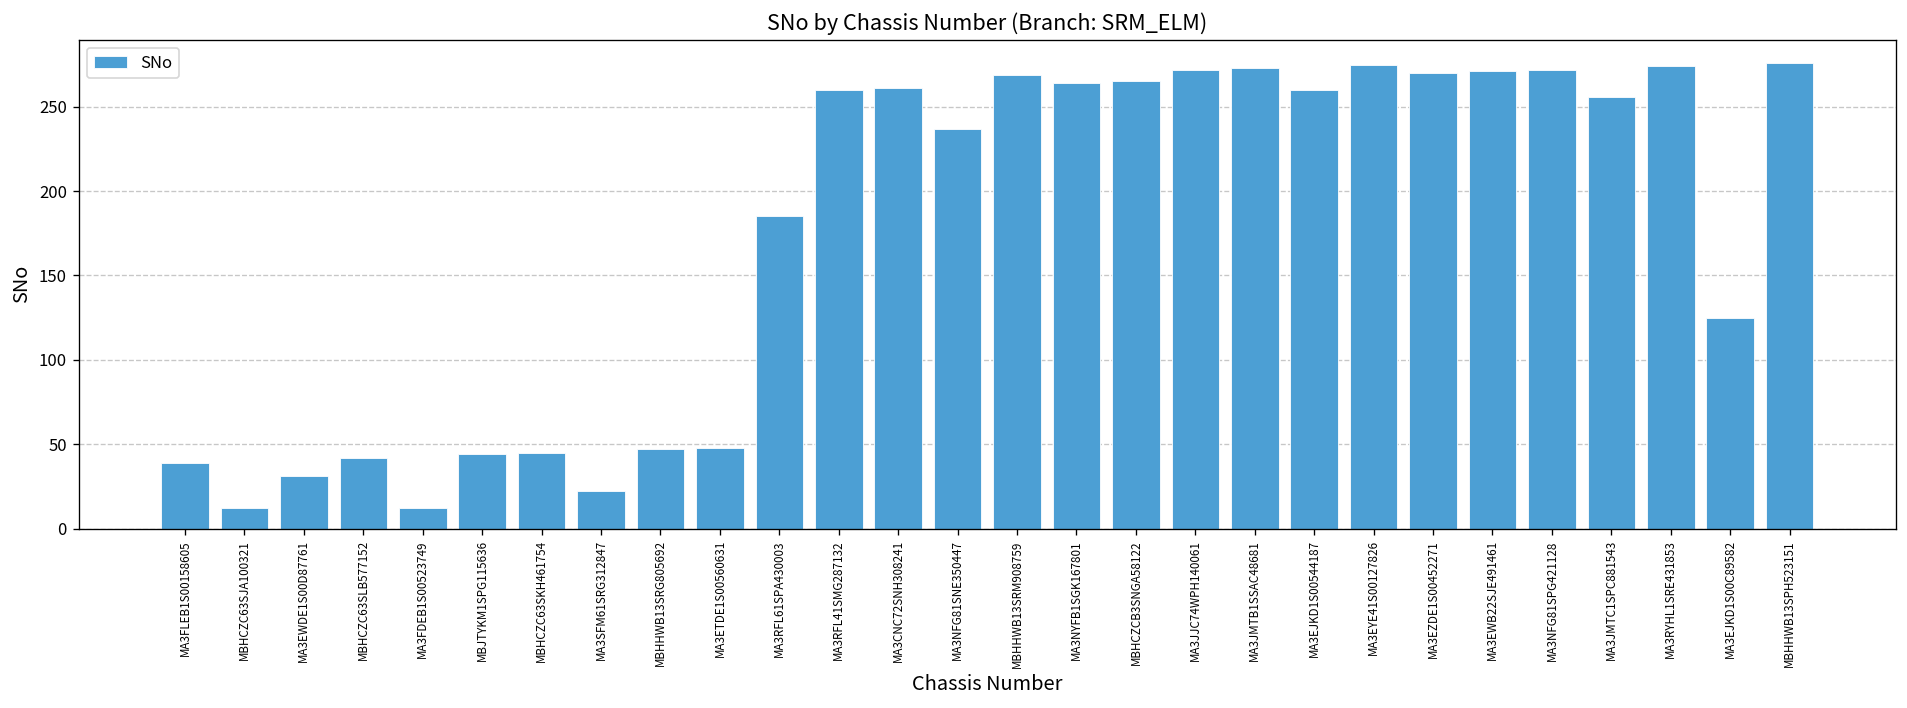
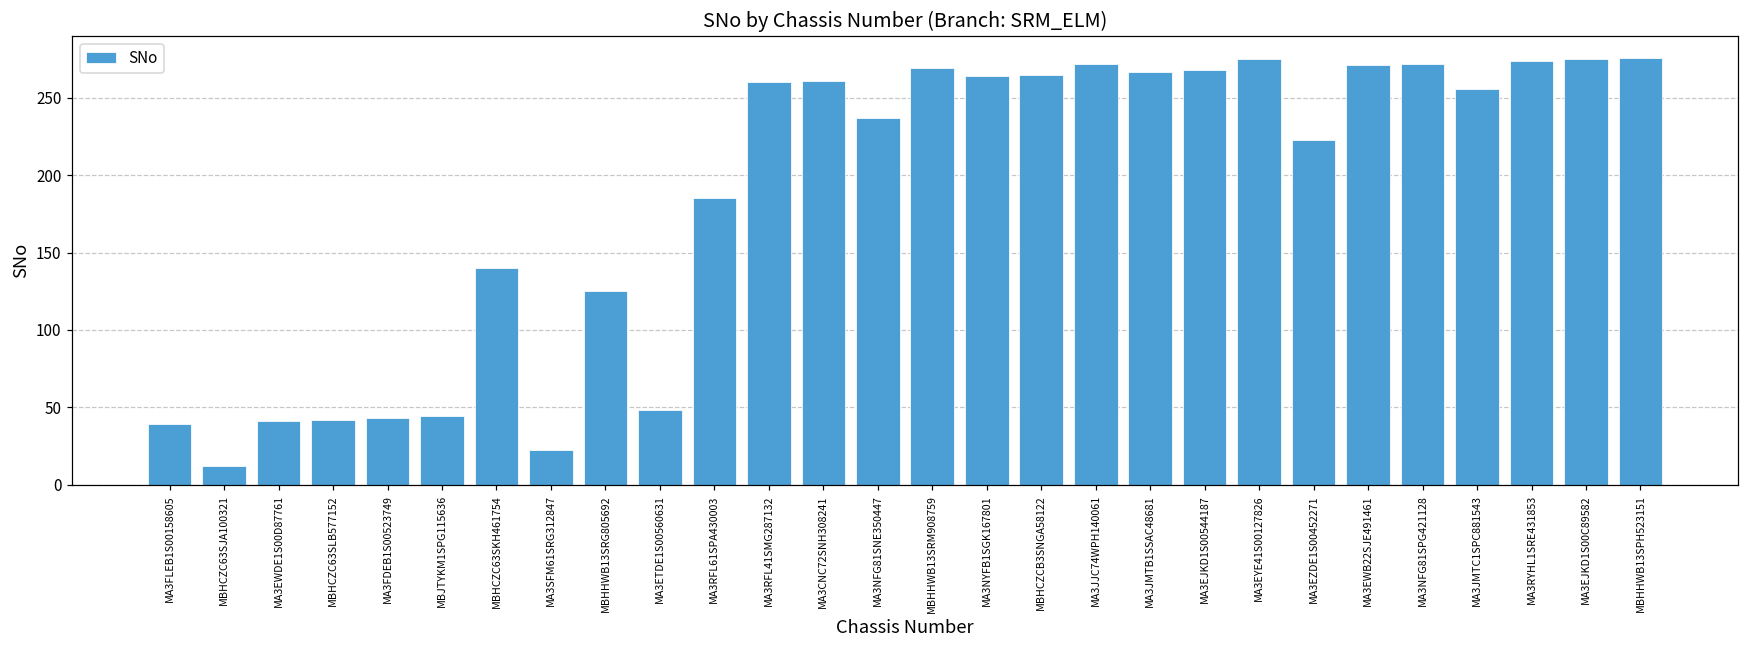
MA3EWDE1S00D87761: 31 -> 41
MA3FDEB1S00523749: 12 -> 43
MBHCZC63SKH461754: 45 -> 140
MBHHWB13SRG805692: 47 -> 125
MA3JMTB1SSAC48681: 273 -> 267
MA3EJKD1S00544187: 260 -> 268
MA3EZDE1S00452271: 270 -> 223
MA3EJKD1S00C89582: 125 -> 275
